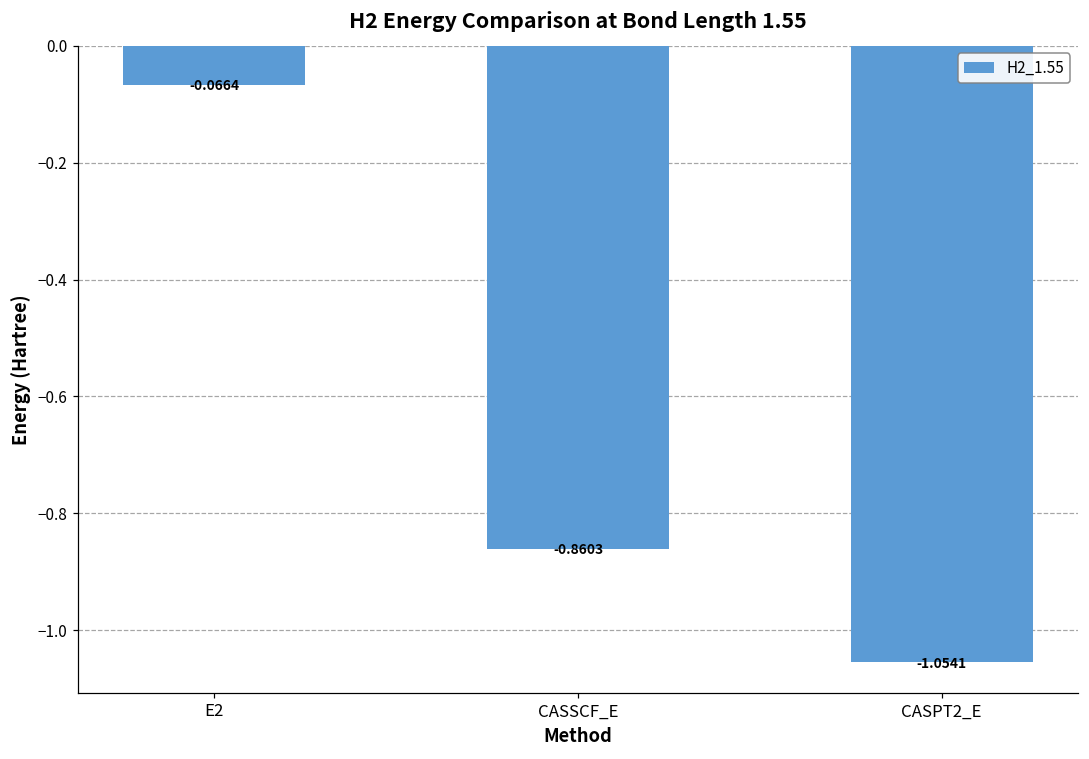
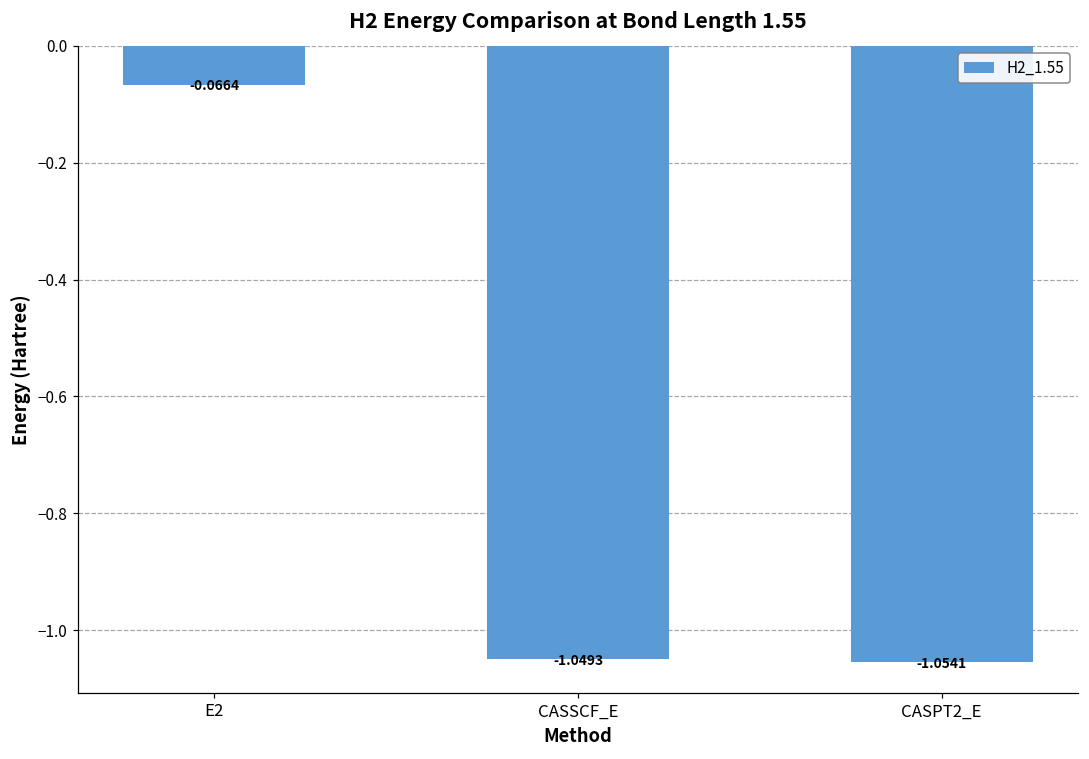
CASSCF_E: -0.8603 -> -1.0493
